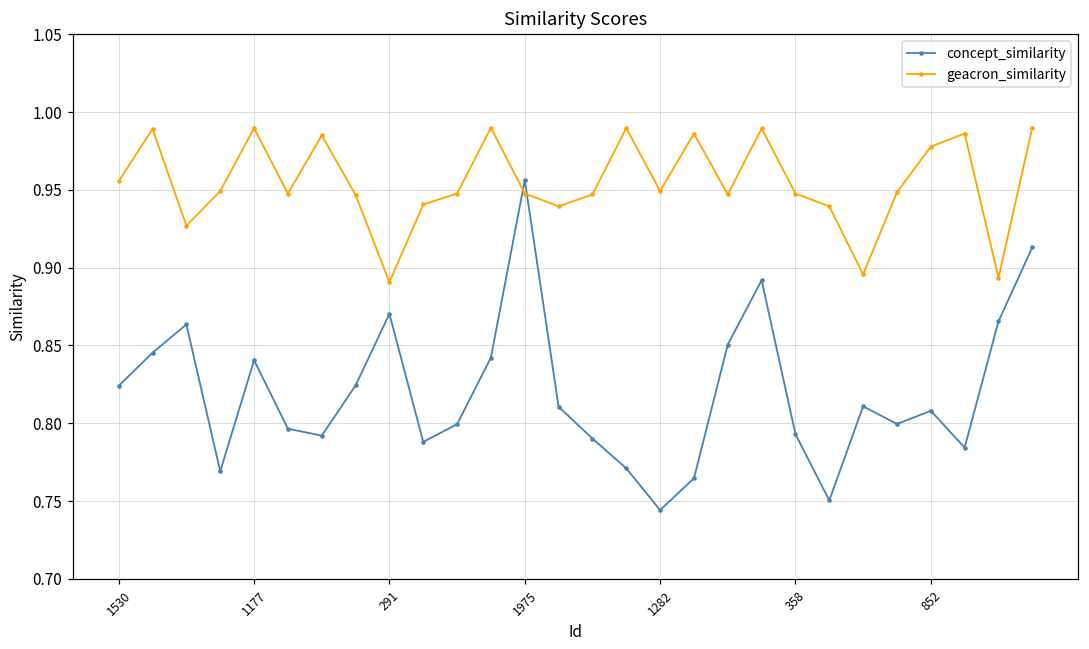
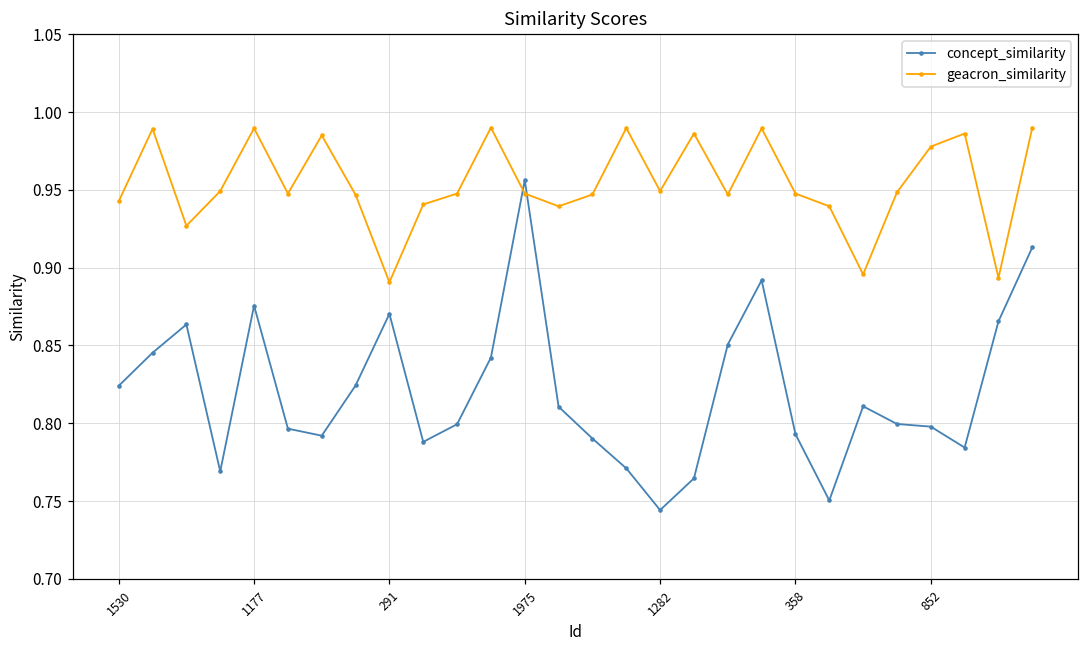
geacron_similarity, 1530: 0.956 -> 0.943
concept_similarity, 1177: 0.841 -> 0.876
concept_similarity, 852: 0.808 -> 0.798
